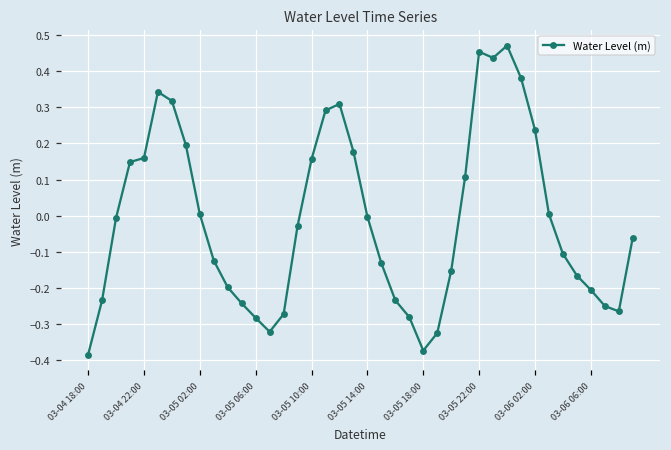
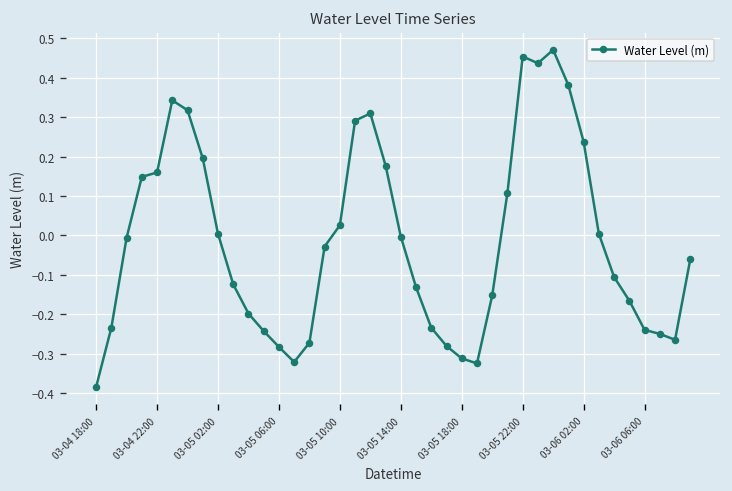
03-05 10:00: 0.16 -> 0.03
03-05 18:00: -0.37 -> -0.31
03-06 06:00: -0.21 -> -0.24
